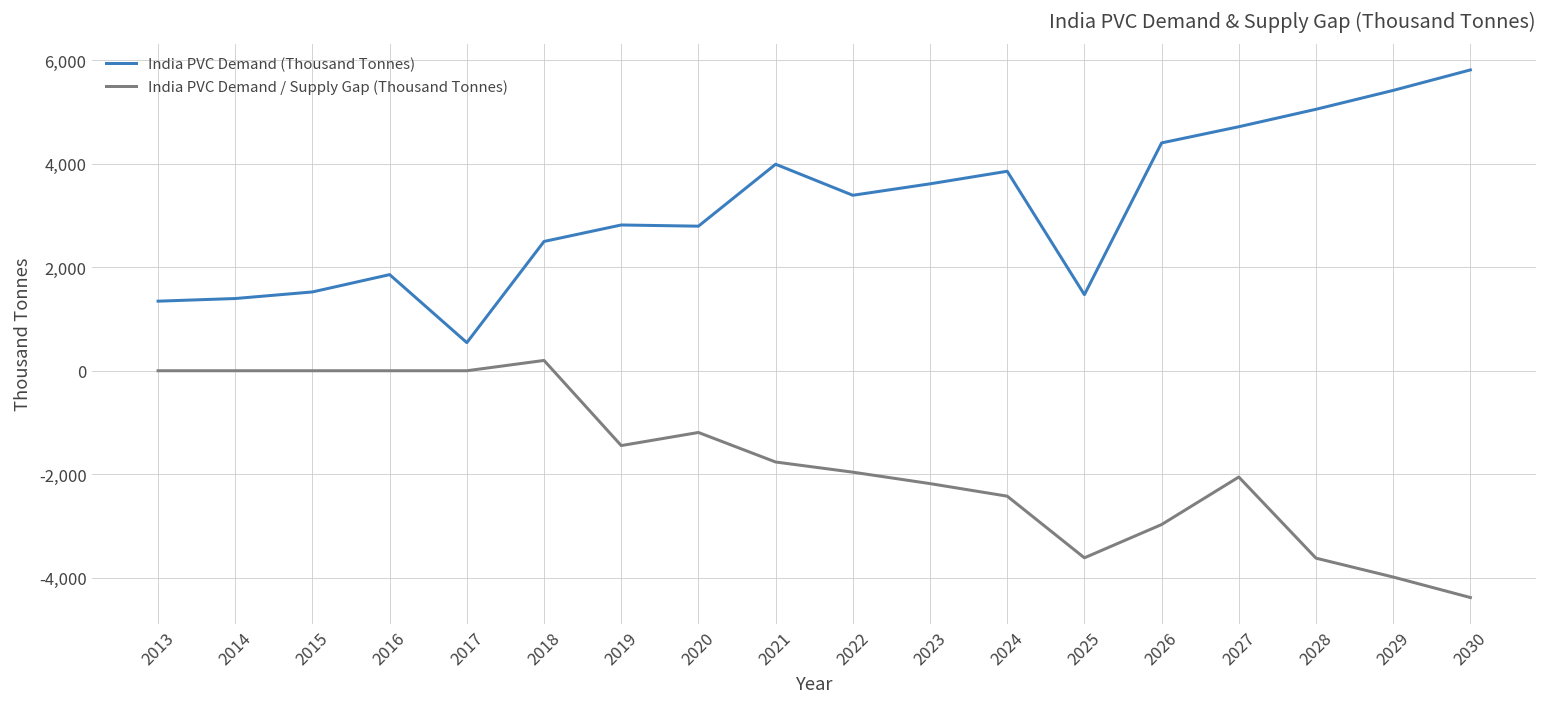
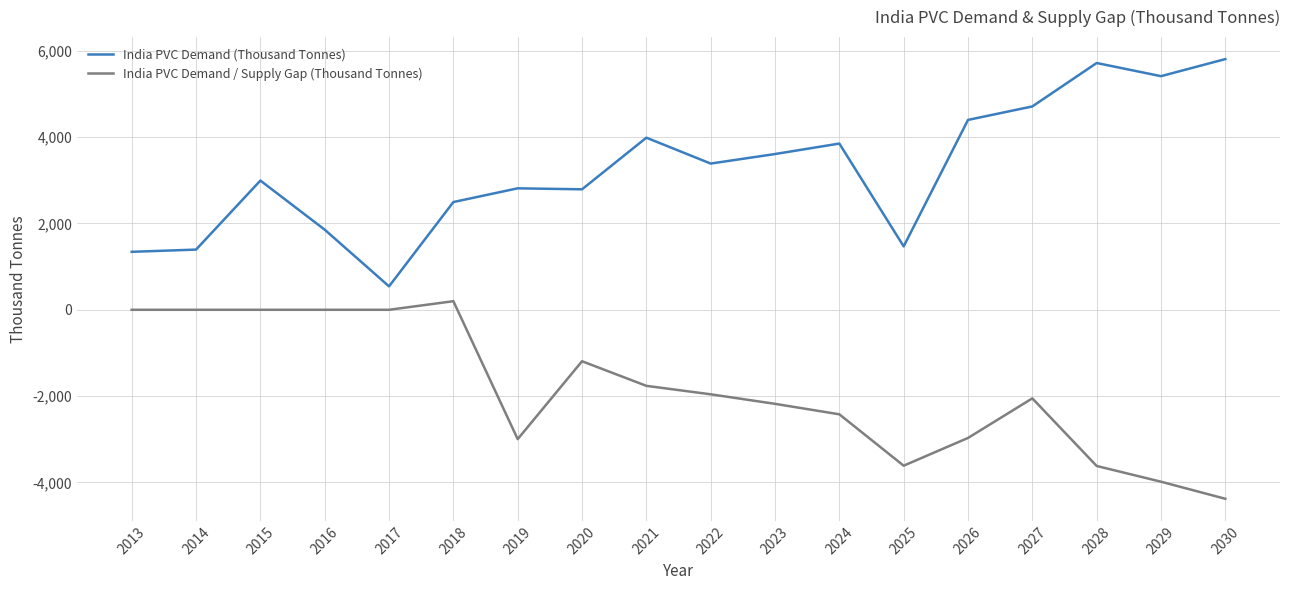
India PVC Demand (Thousand Tonnes), 2015: 1,500 -> 3,000
India PVC Demand / Supply Gap (Thousand Tonnes), 2019: -1,400 -> -3,000
India PVC Demand (Thousand Tonnes), 2028: 5,000 -> 5,700
